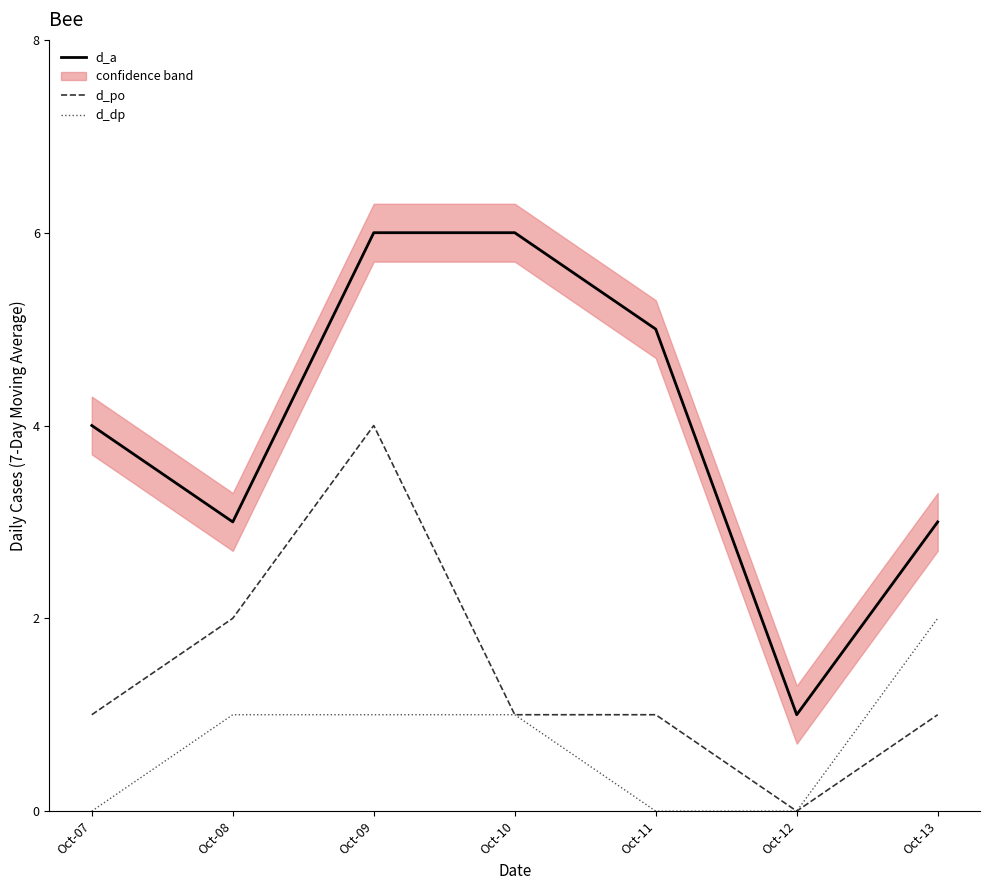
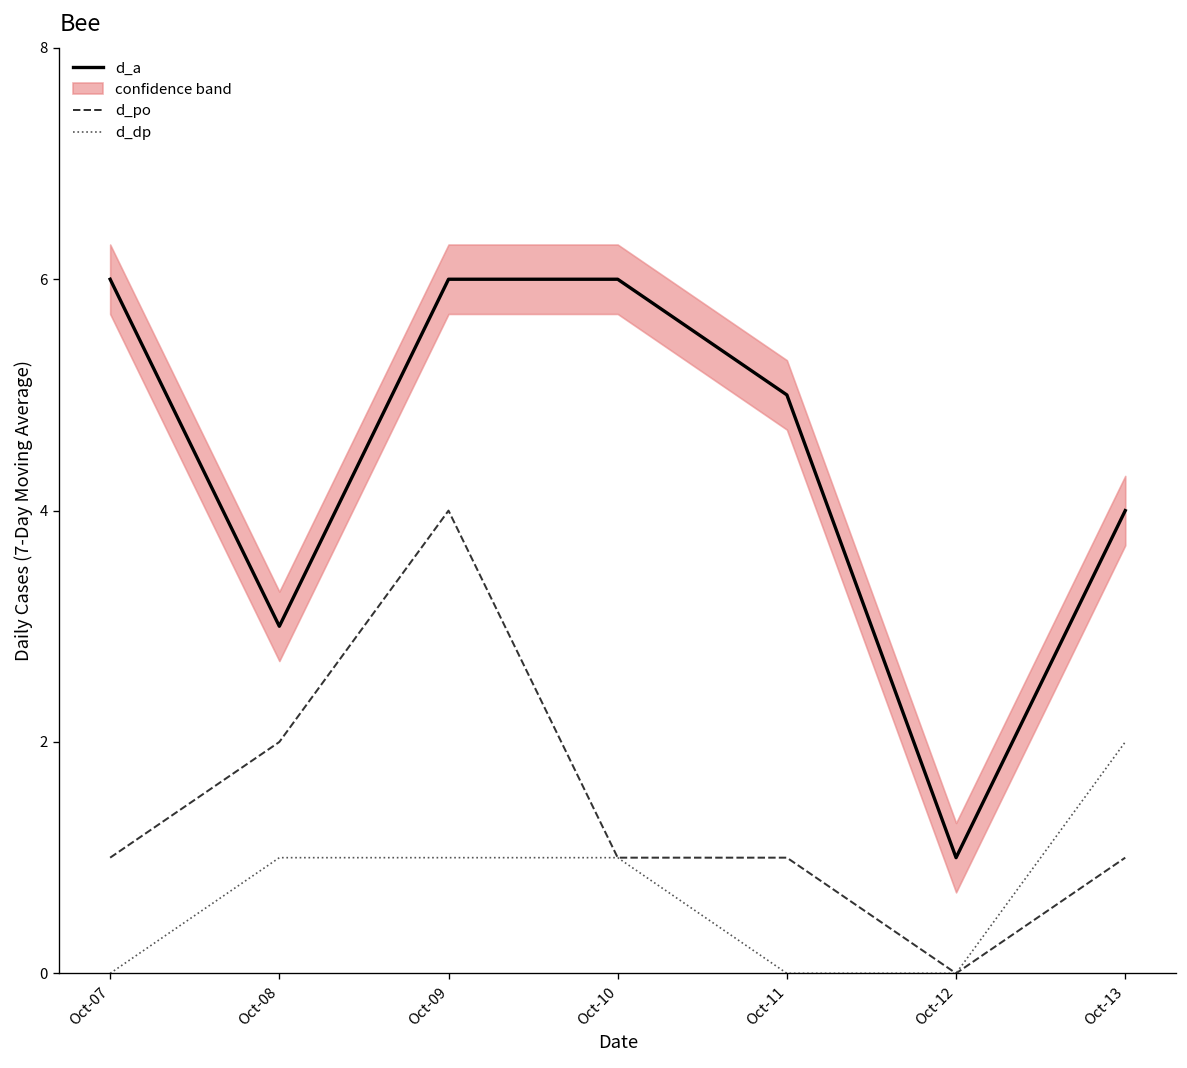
d_a, Oct-07: 4 -> 6
d_a, Oct-13: 3 -> 4
